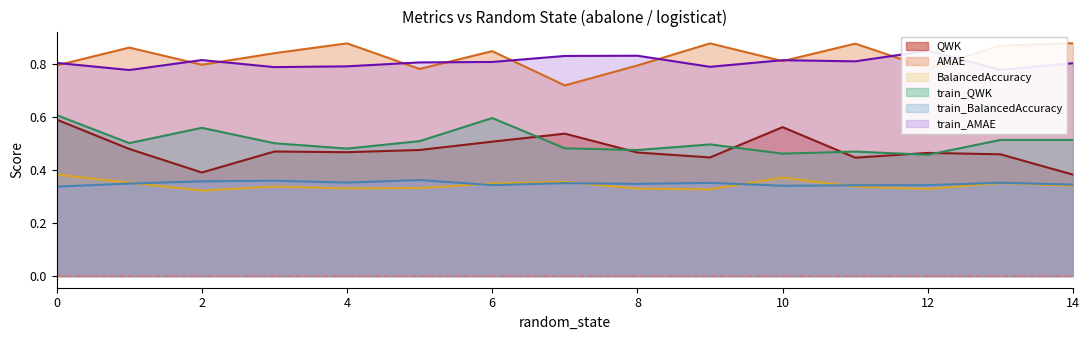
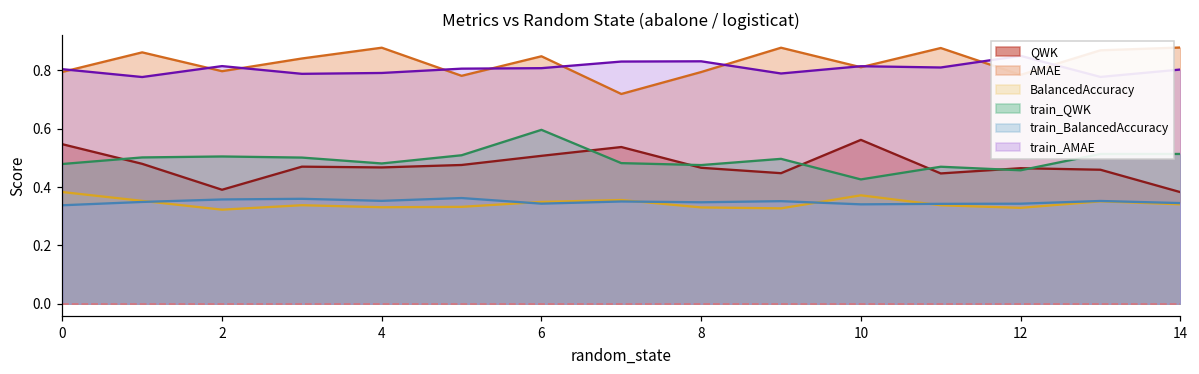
QWK, 0: 0.59 -> 0.55
train_QWK, 0: 0.61 -> 0.48
train_QWK, 2: 0.56 -> 0.50
train_QWK, 10: 0.46 -> 0.43
